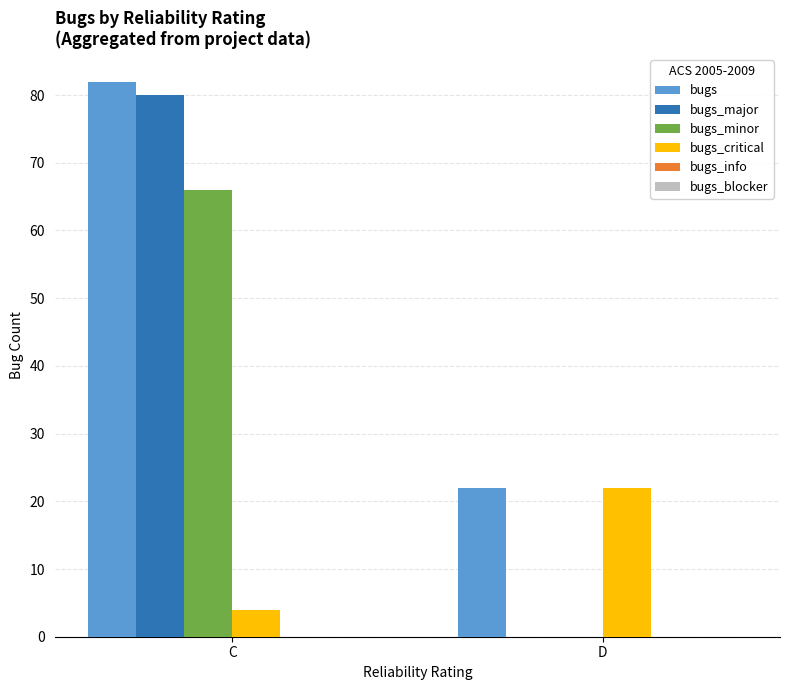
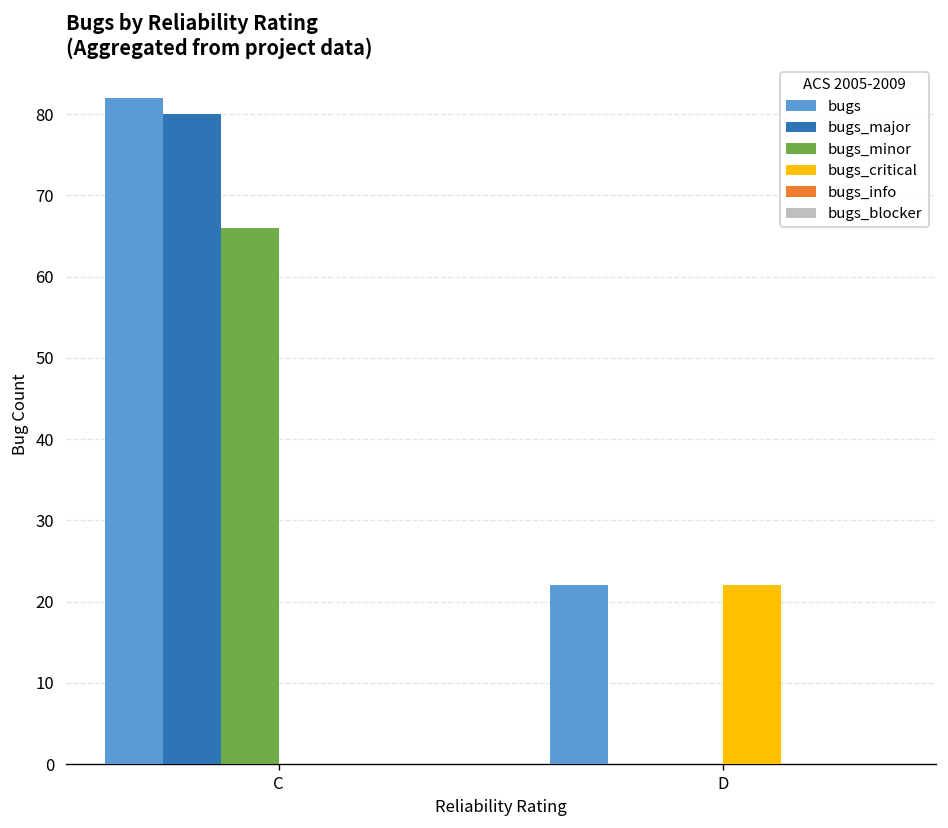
bugs_critical, C: 4 -> 0
